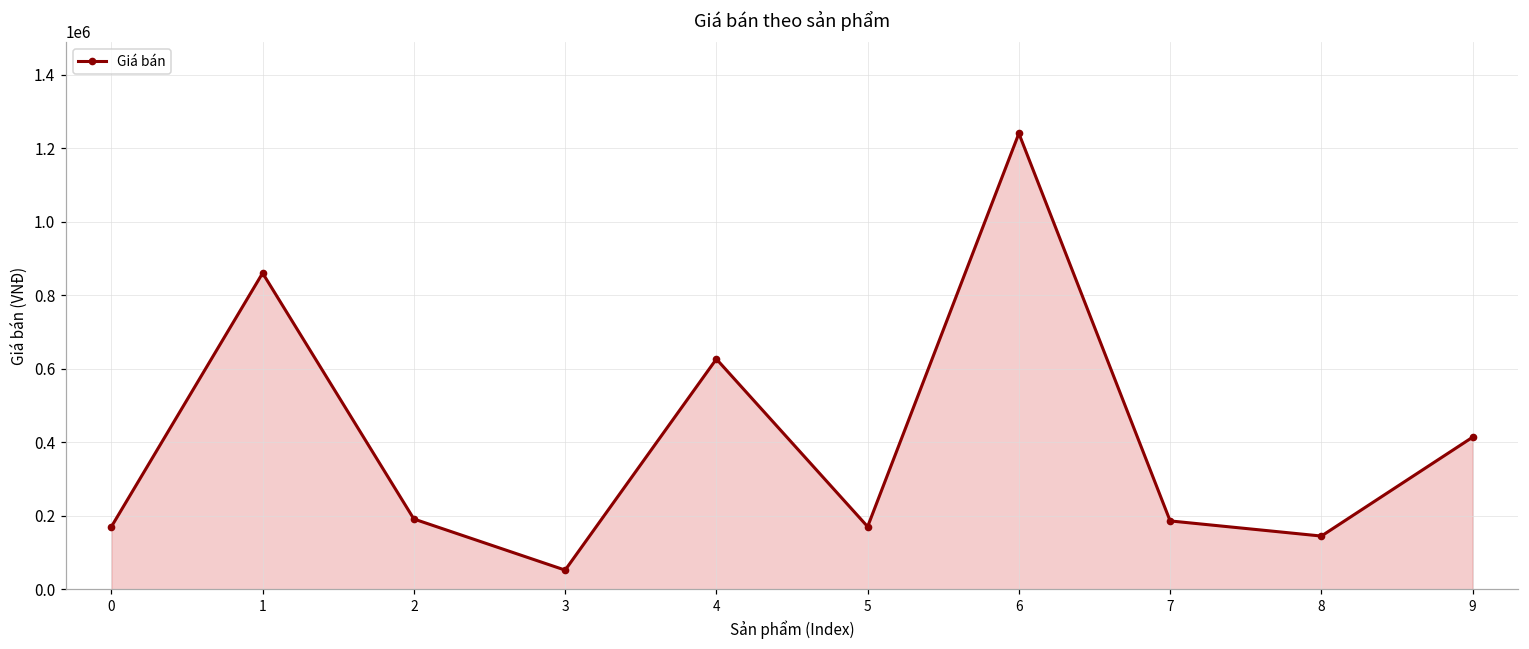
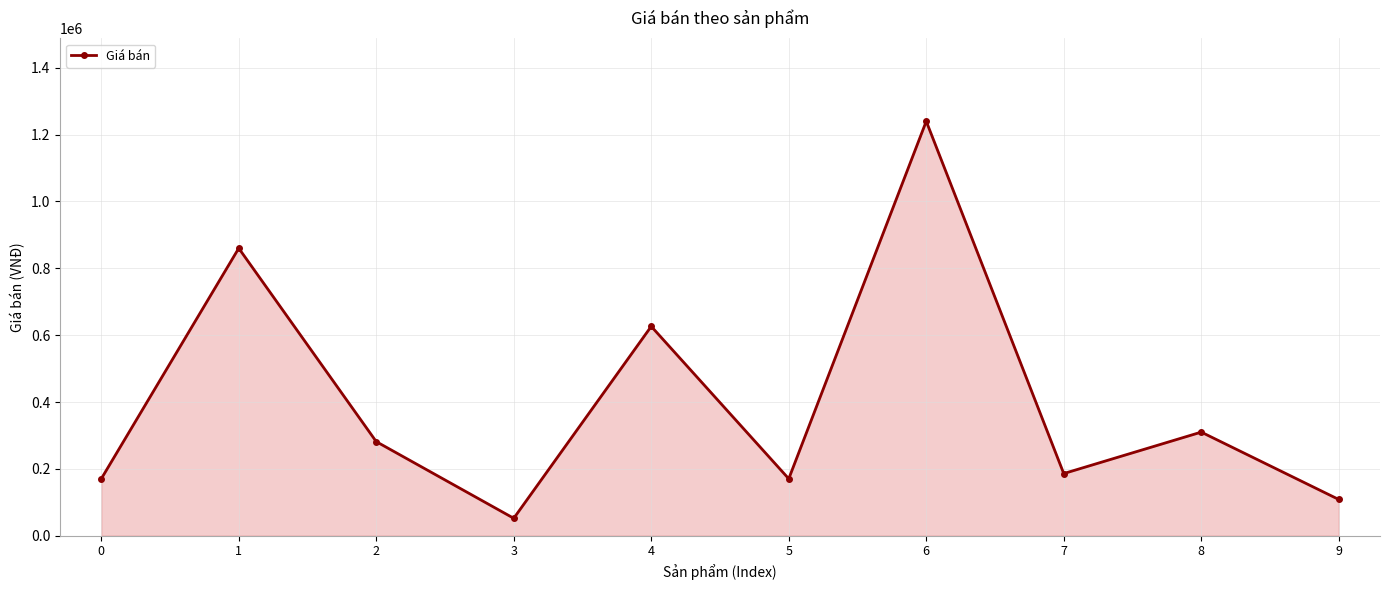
2: 190000 -> 280000
8: 140000 -> 310000
9: 410000 -> 110000
